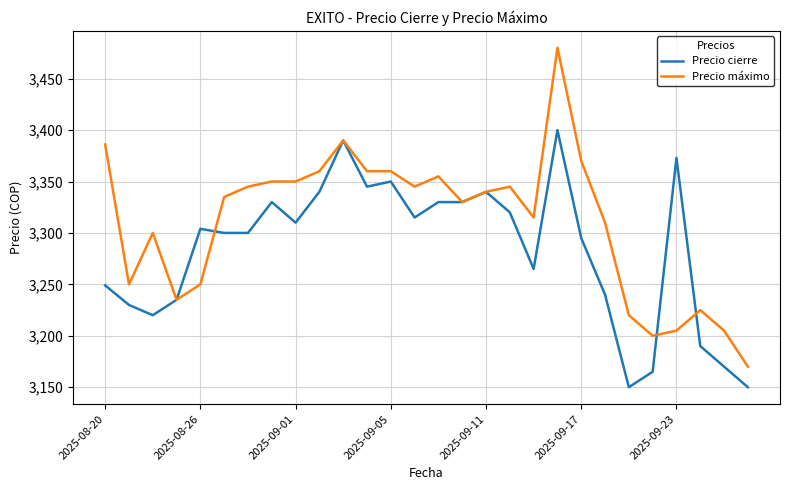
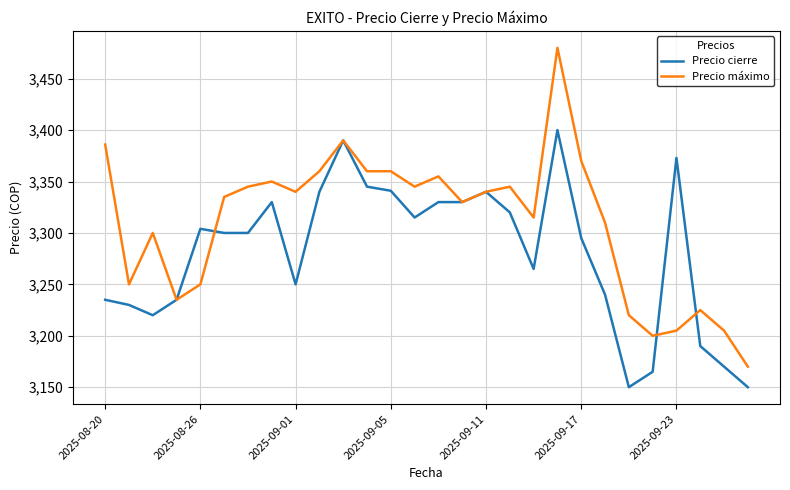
Precio cierre, 2025-08-20: 3,249 -> 3,235
Precio cierre, 2025-09-01: 3,310 -> 3,250
Precio máximo, 2025-09-01: 3,350 -> 3,340
Precio cierre, 2025-09-05: 3,350 -> 3,341
